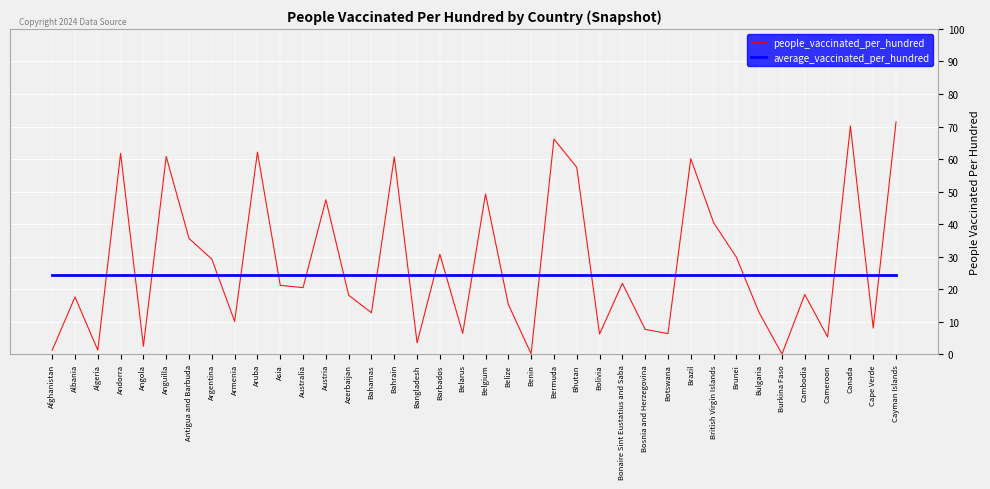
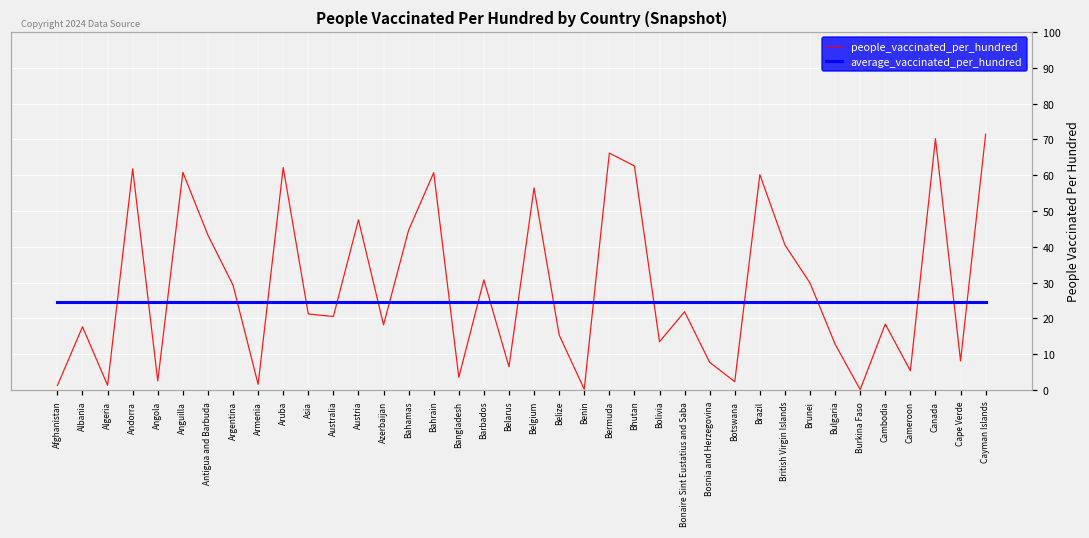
people_vaccinated_per_hundred, Antigua and Barbuda: 36 -> 43
people_vaccinated_per_hundred, Armenia: 10 -> 2
people_vaccinated_per_hundred, Bahamas: 13 -> 45
people_vaccinated_per_hundred, Belgium: 49 -> 56
people_vaccinated_per_hundred, Bhutan: 57 -> 63
people_vaccinated_per_hundred, Bolivia: 6 -> 13
people_vaccinated_per_hundred, Botswana: 6 -> 2
